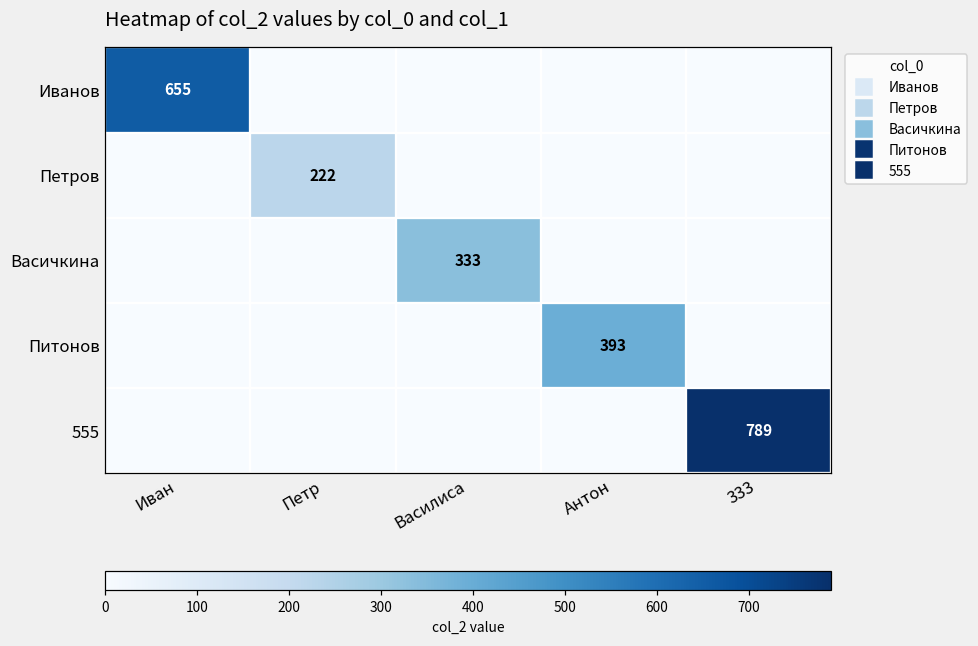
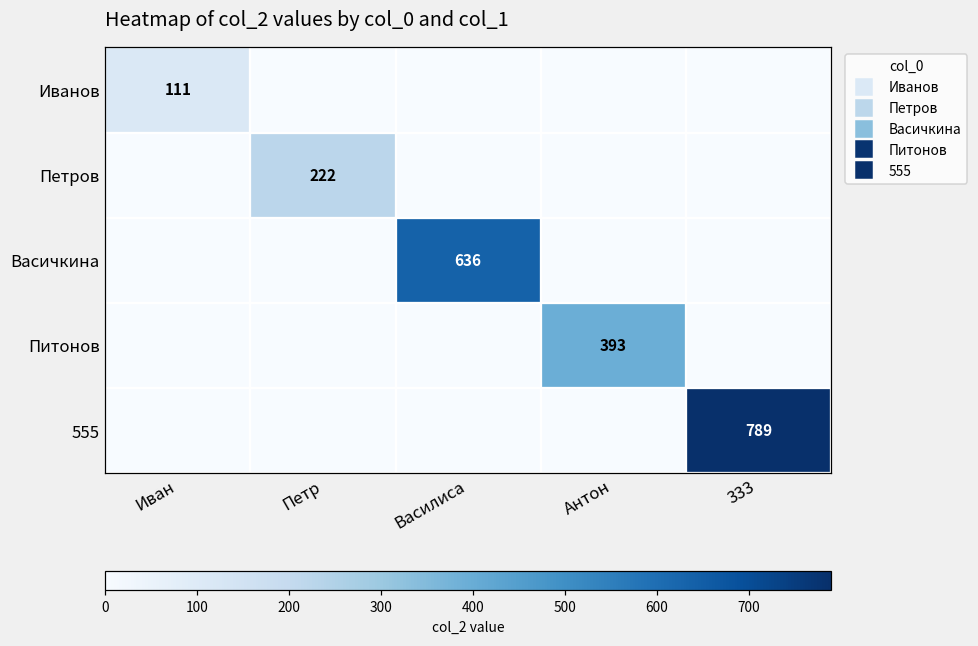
Иванов, Иван: 655 -> 111
Васичкина, Василиса: 333 -> 636
